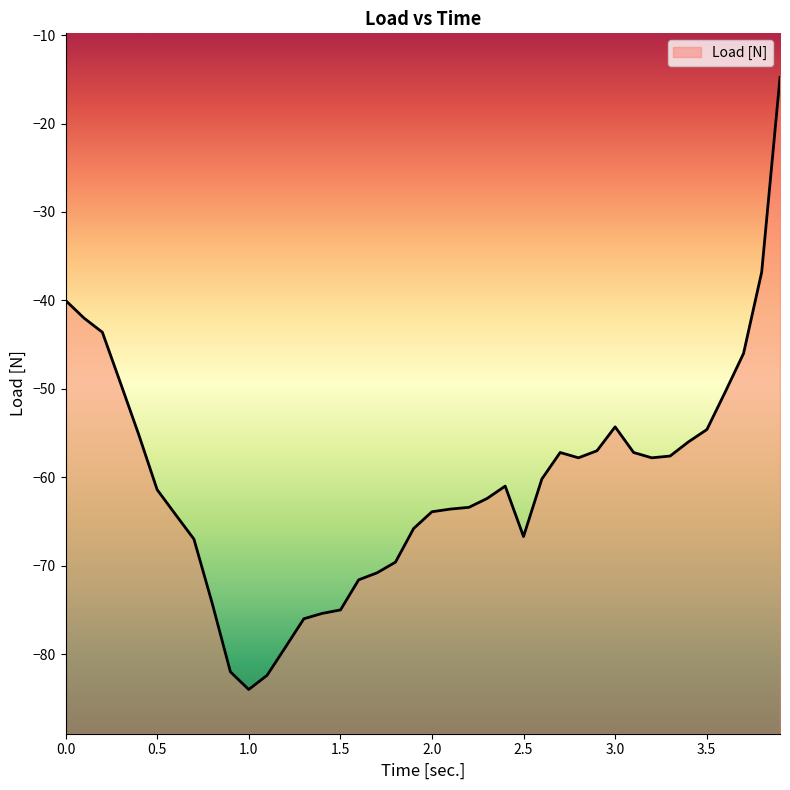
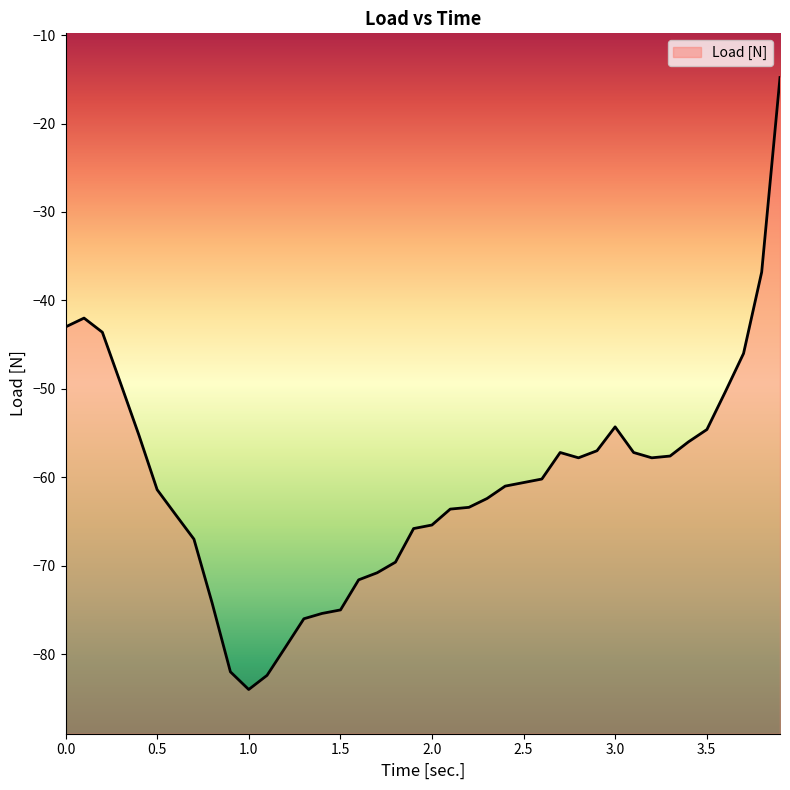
0.0: -40 -> -43
2.0: -64 -> -65
2.5: -67 -> -61
